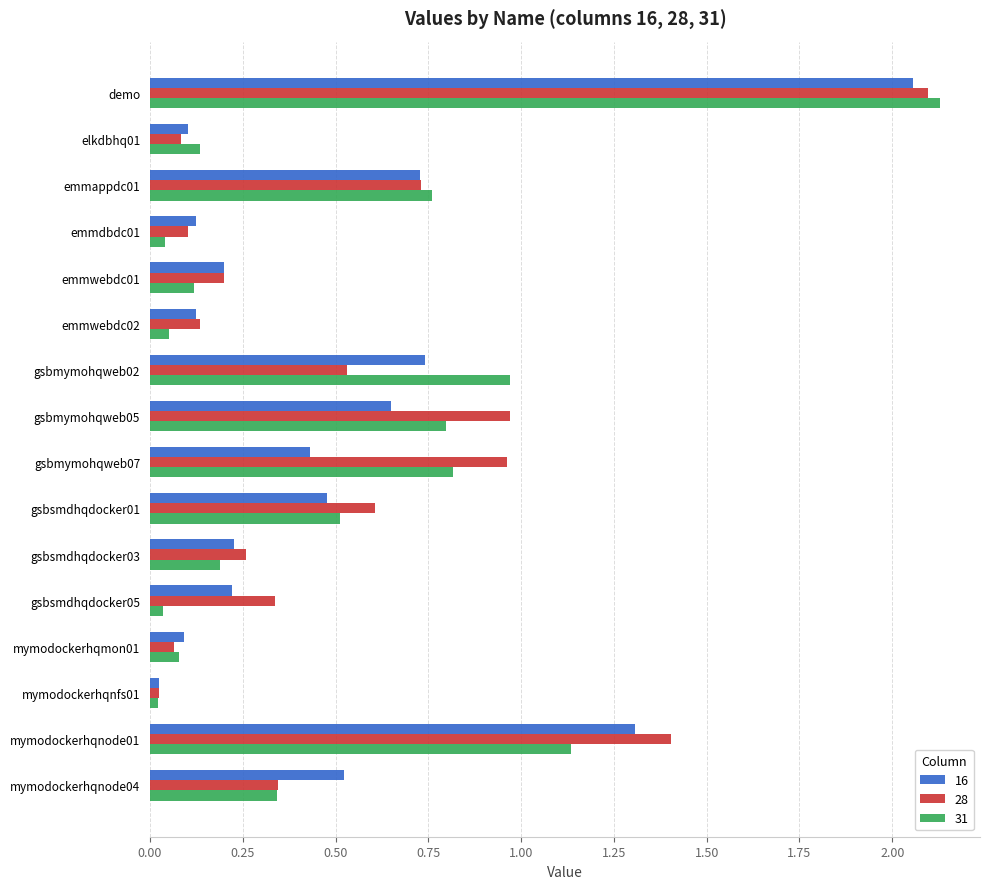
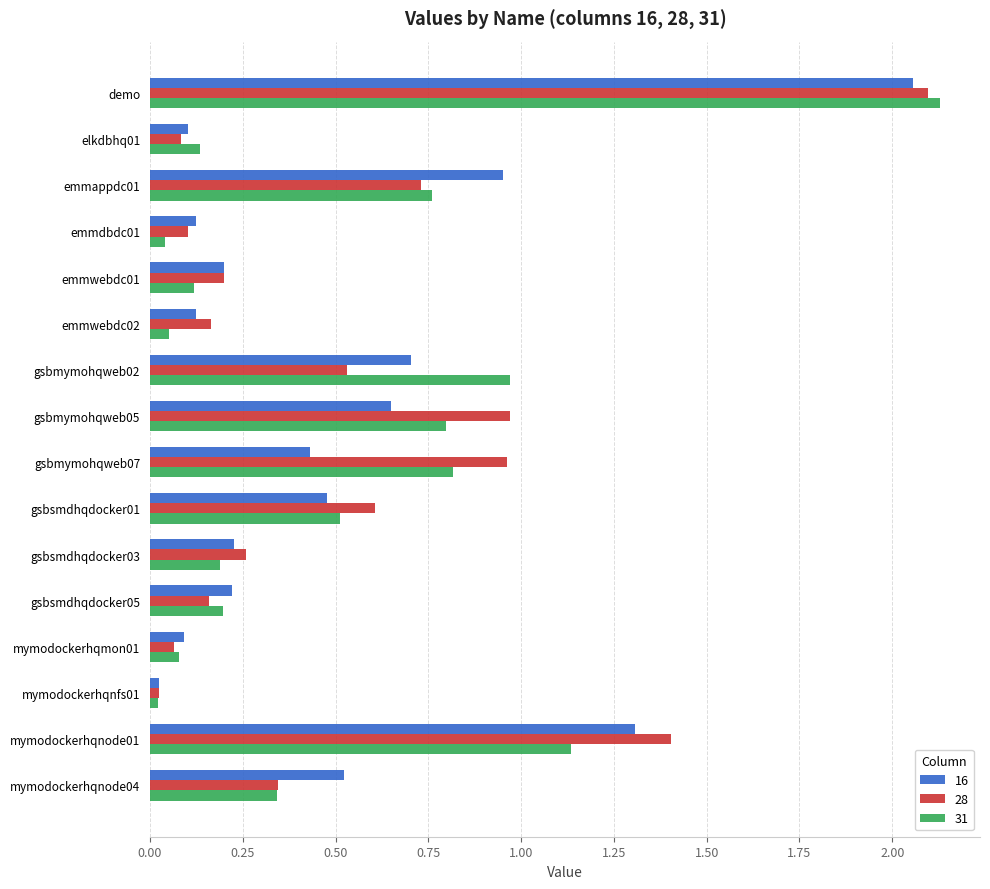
16, emmappdc01: 0.73 -> 0.95
28, emmwebdc02: 0.13 -> 0.16
16, gsbmymohqweb02: 0.74 -> 0.70
28, gsbsmdhqdocker05: 0.34 -> 0.16
31, gsbsmdhqdocker05: 0.04 -> 0.20
